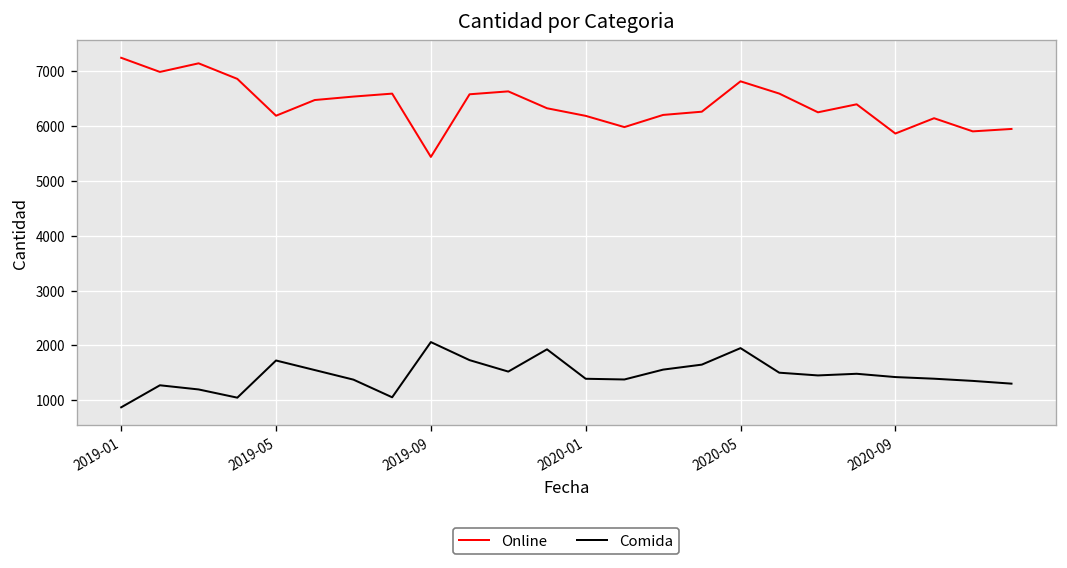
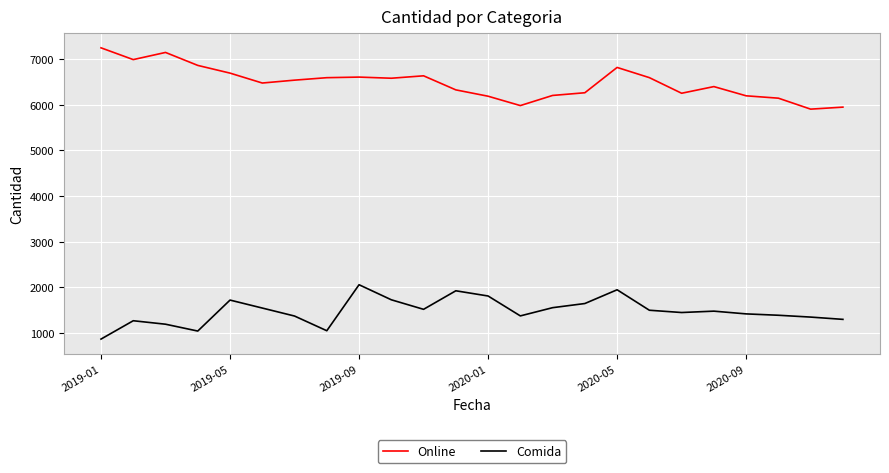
Online, 2019-05: 6200 -> 6700
Online, 2019-09: 5400 -> 6600
Comida, 2020-01: 1400 -> 1800
Online, 2020-09: 5900 -> 6200
